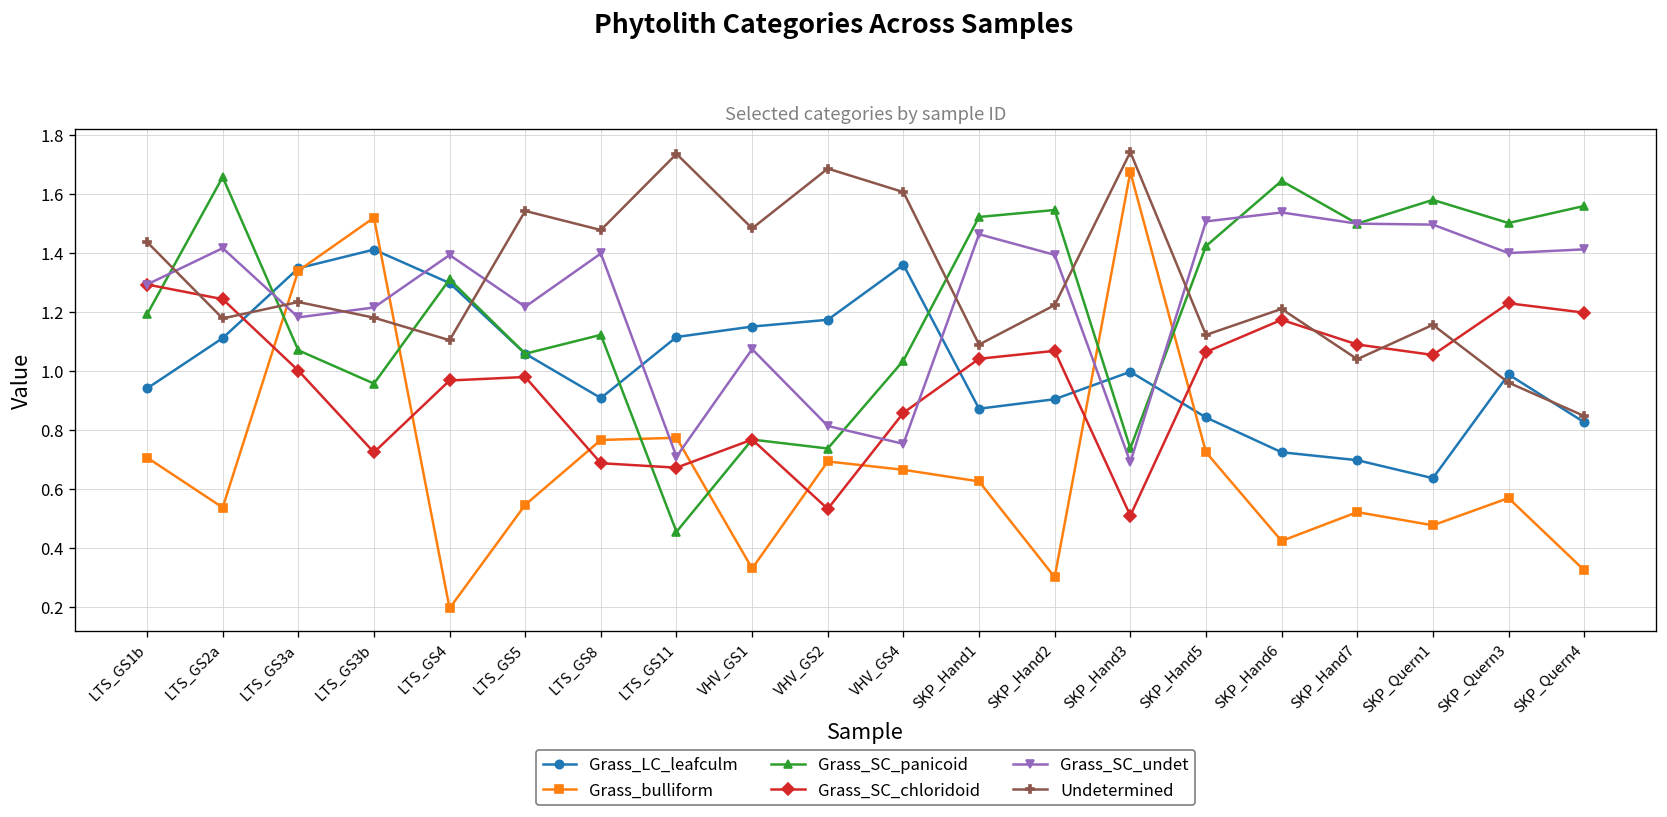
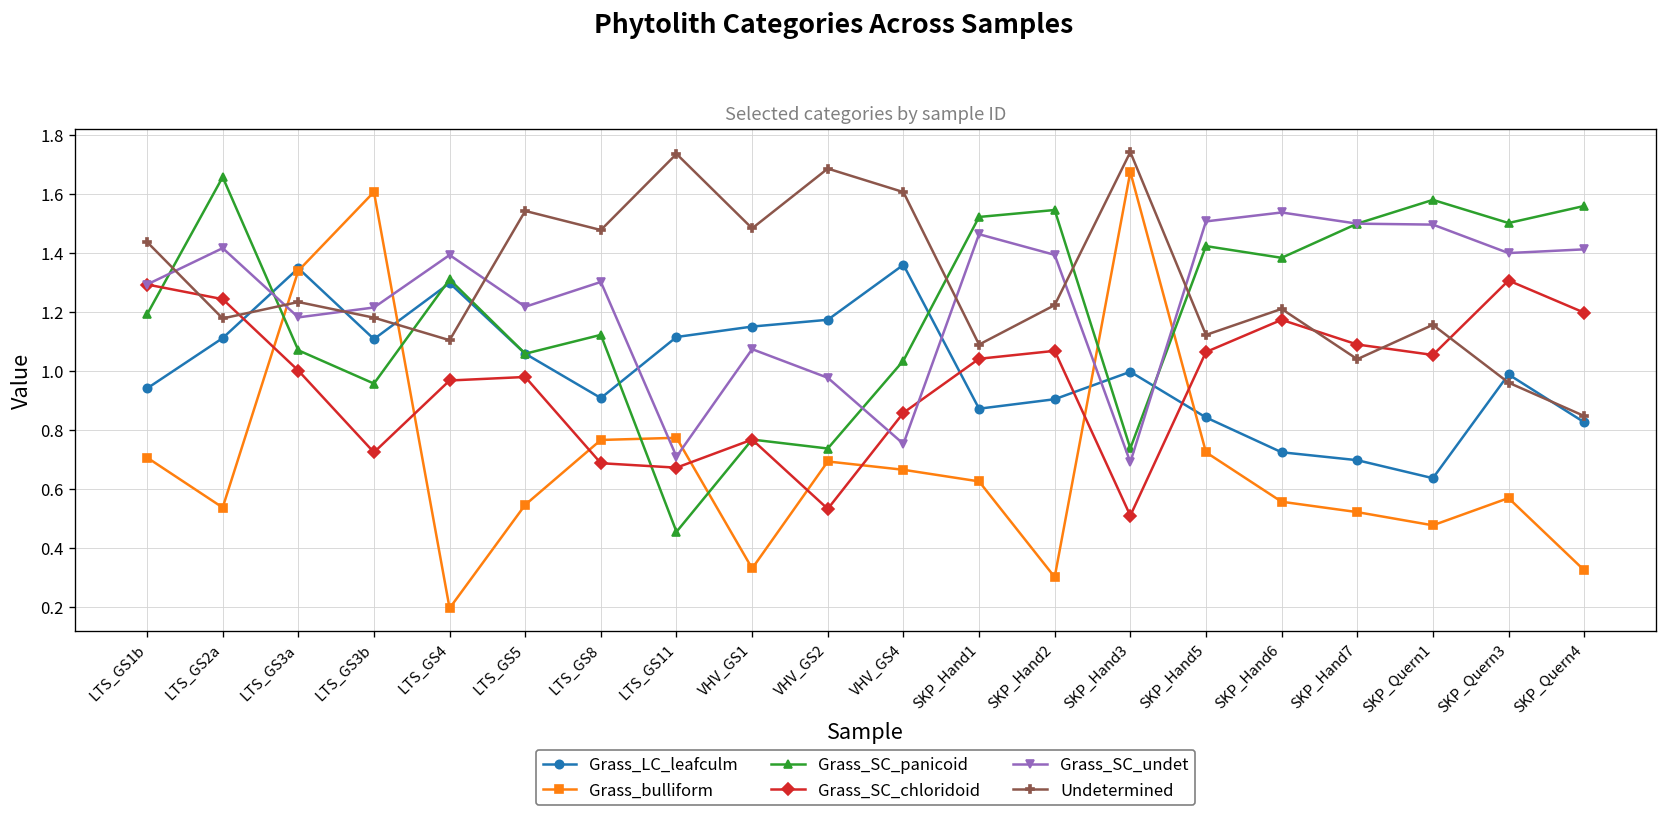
Grass_LC_leafculm, LTS_GS3b: 1.41 -> 1.11
Grass_bulliform, LTS_GS3b: 1.52 -> 1.61
Grass_SC_undet, LTS_GS8: 1.40 -> 1.30
Grass_SC_undet, VHV_GS2: 0.81 -> 0.98
Grass_bulliform, SKP_Hand6: 0.42 -> 0.56
Grass_SC_panicoid, SKP_Hand6: 1.64 -> 1.38
Grass_SC_chloridoid, SKP_Quern3: 1.23 -> 1.31
